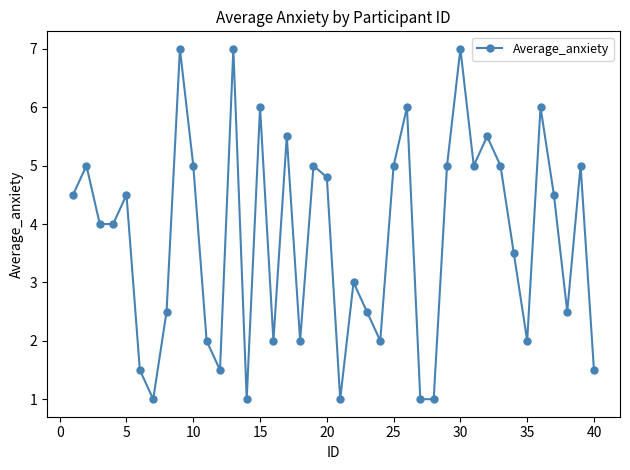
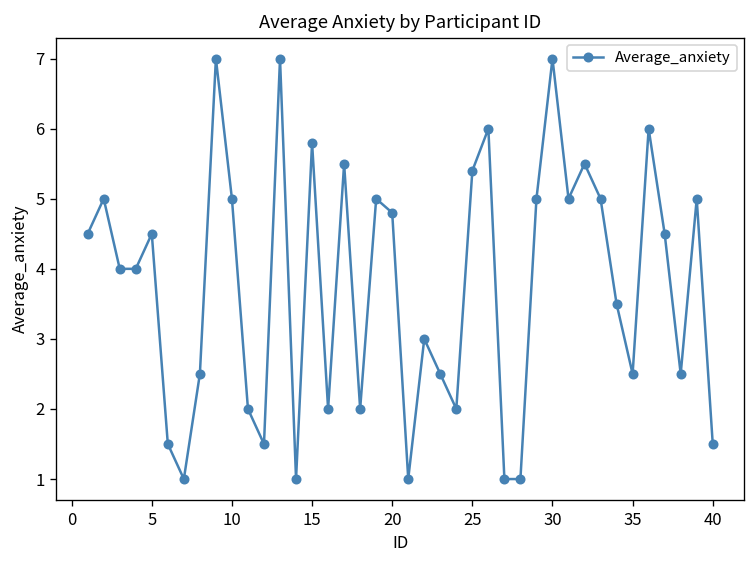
15: 6.0 -> 5.8
25: 5.0 -> 5.4
35: 2.0 -> 2.5
